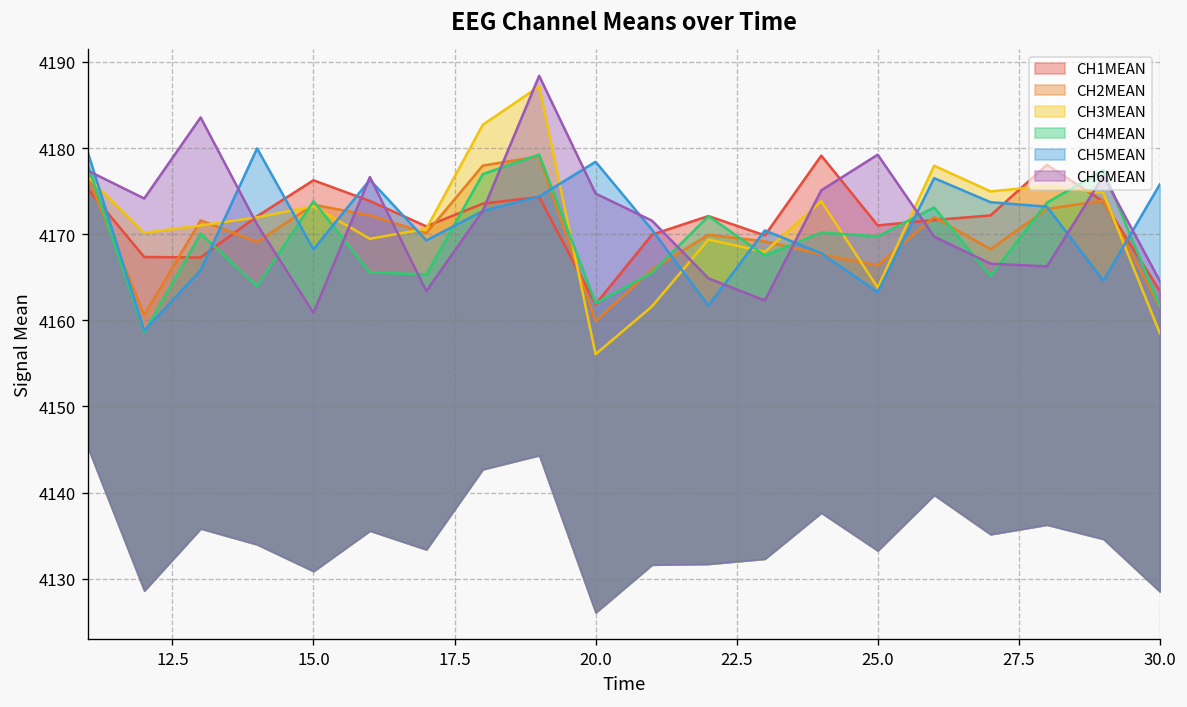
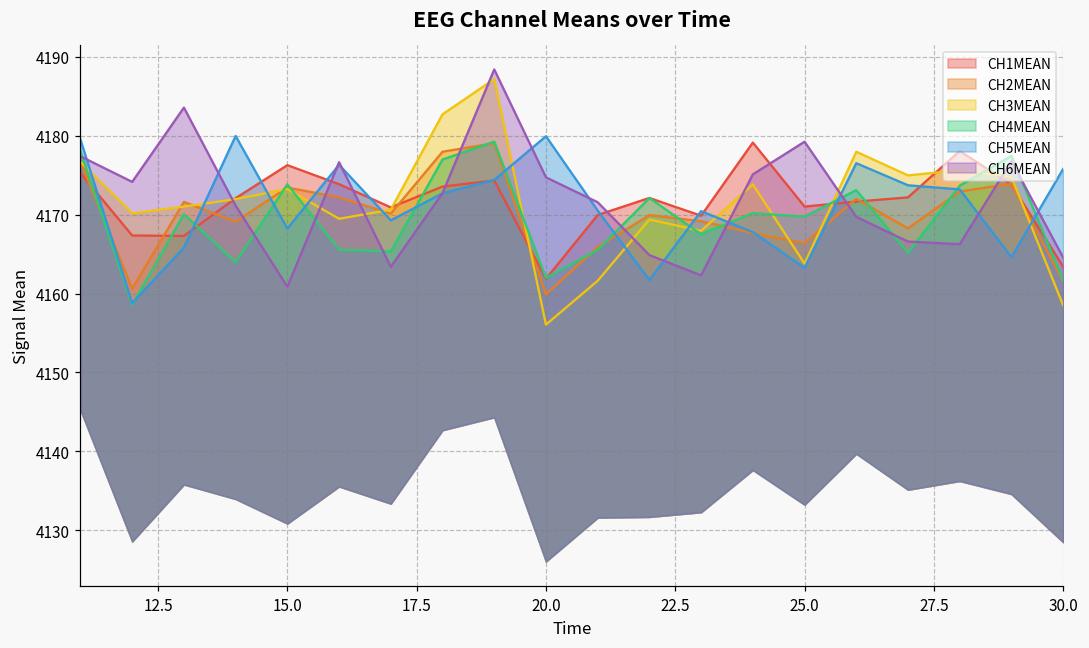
CH5MEAN, 20.0: 4178 -> 4180
